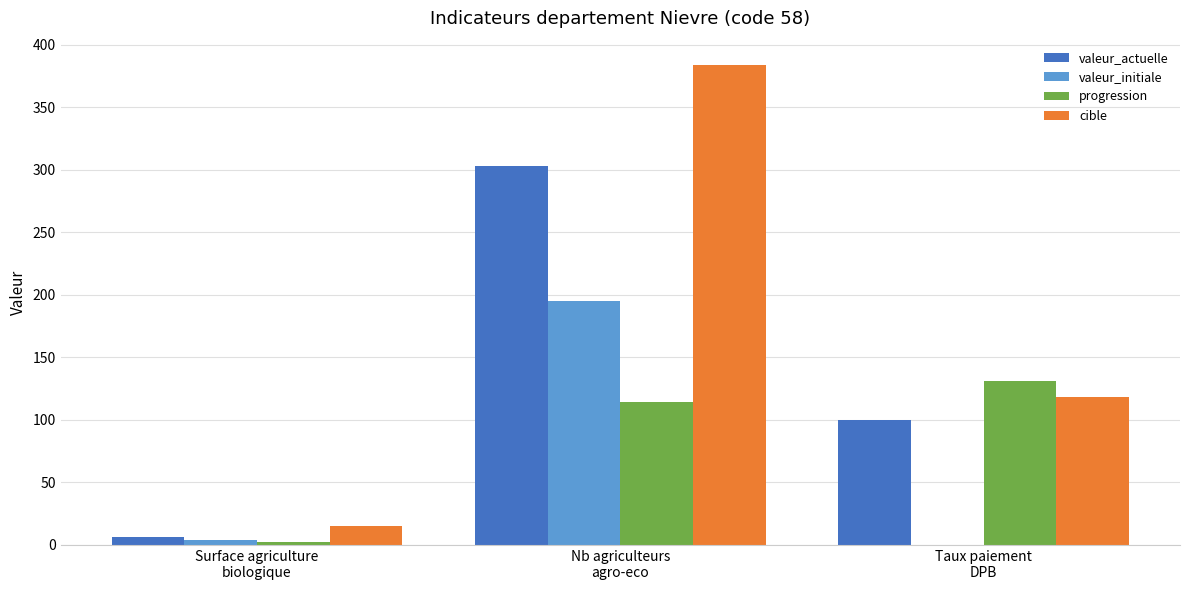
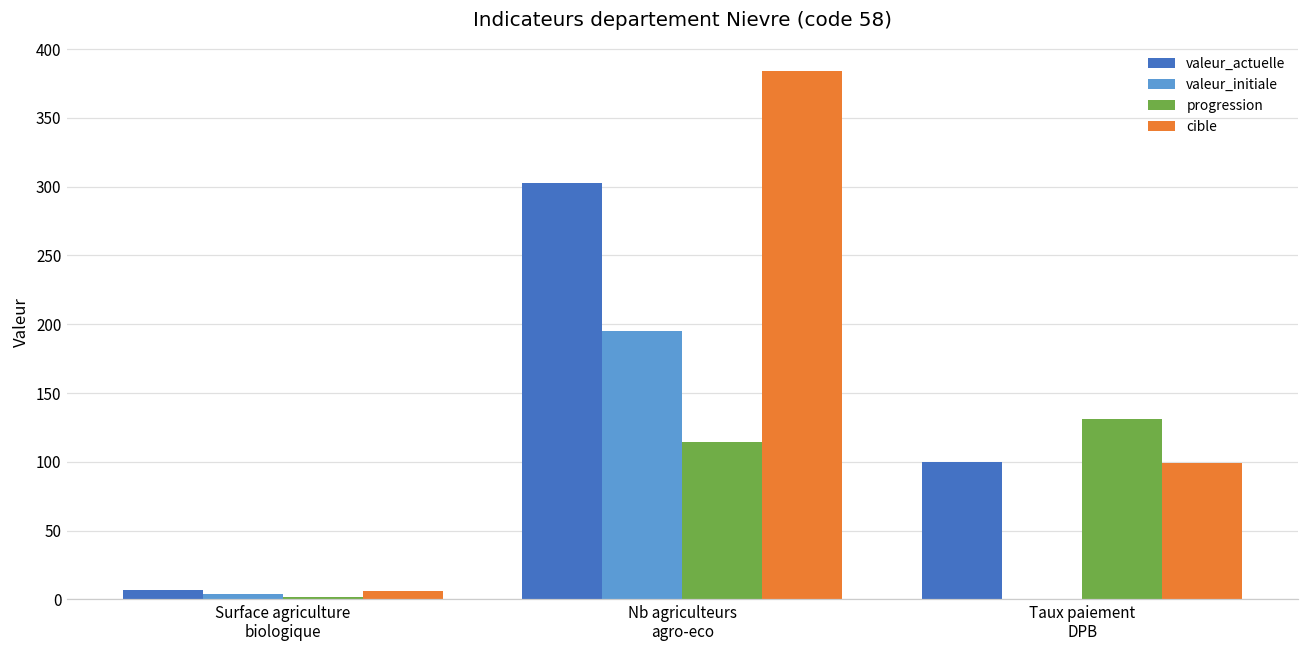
cible, Surface agriculture biologique: 15 -> 6
cible, Taux paiement DPB: 118 -> 99
